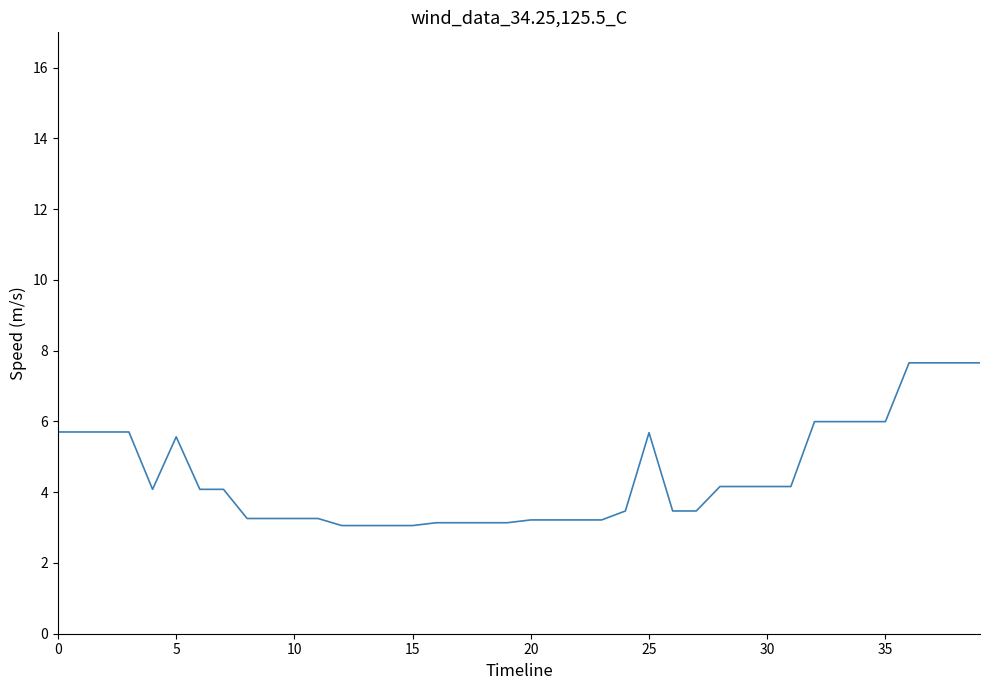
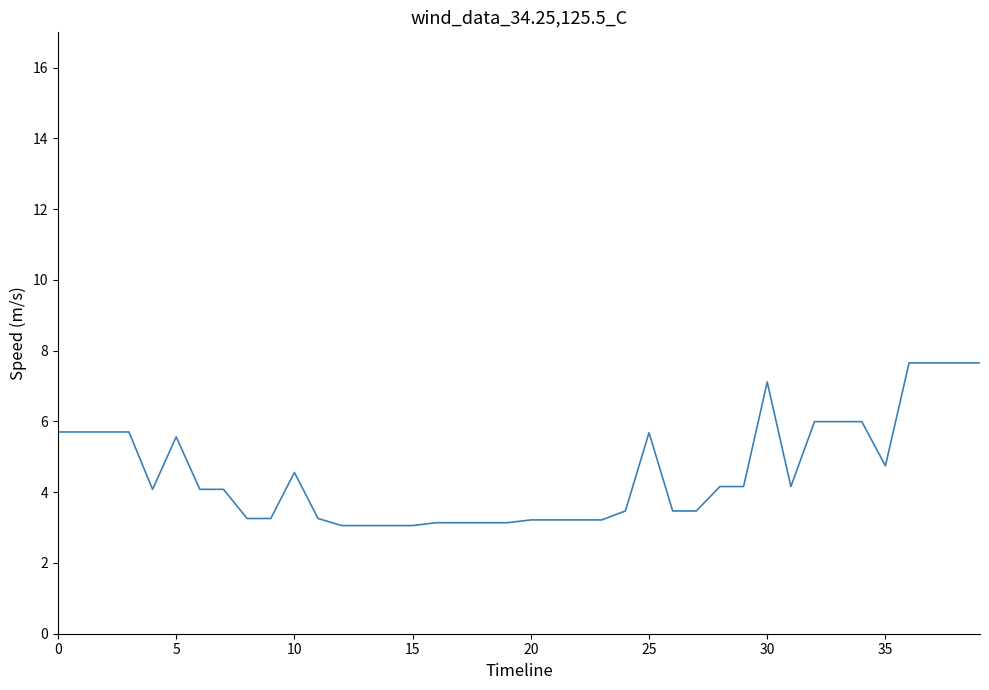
10: 3.3 -> 4.6
30: 4.2 -> 7.1
35: 6.0 -> 4.7
